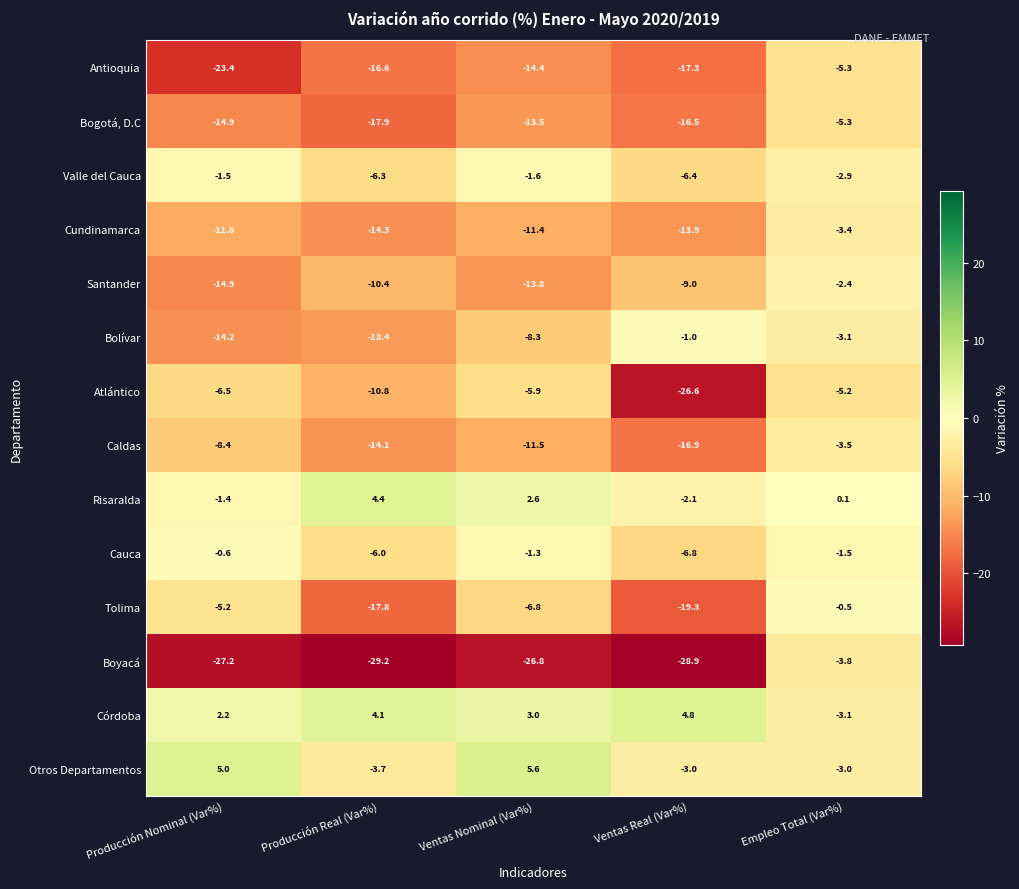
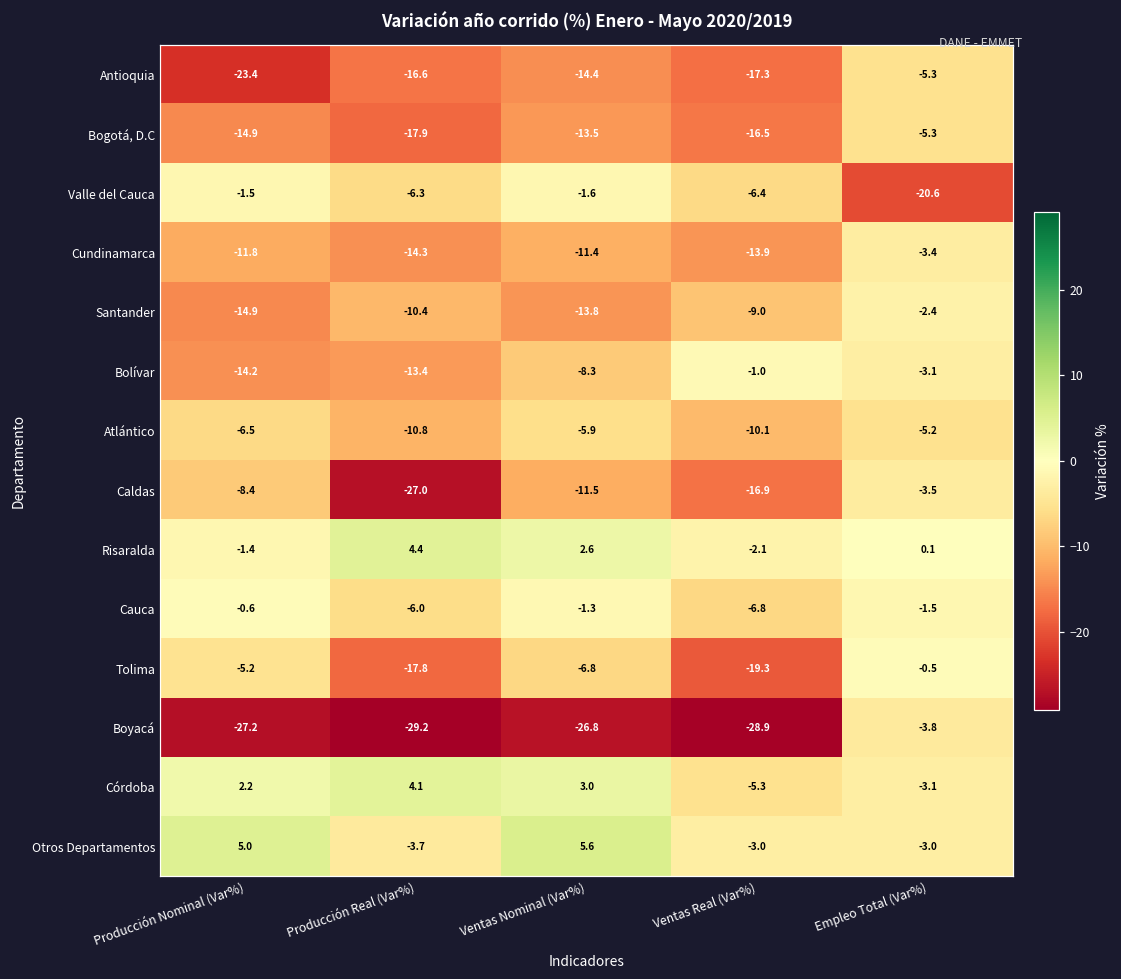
Valle del Cauca, Empleo Total (Var%): -2.9 -> -20.6
Atlántico, Ventas Real (Var%): -26.6 -> -10.1
Caldas, Producción Real (Var%): -14.1 -> -27.0
Córdoba, Ventas Real (Var%): 4.8 -> -5.3
